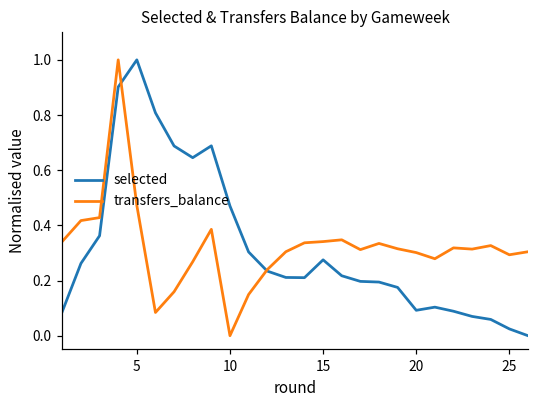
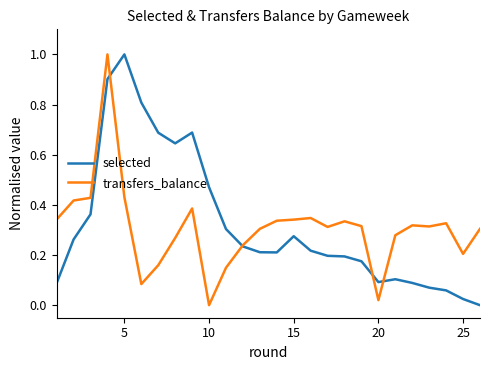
transfers_balance, 5: 0.47 -> 0.43
transfers_balance, 20: 0.30 -> 0.02
transfers_balance, 25: 0.29 -> 0.20
